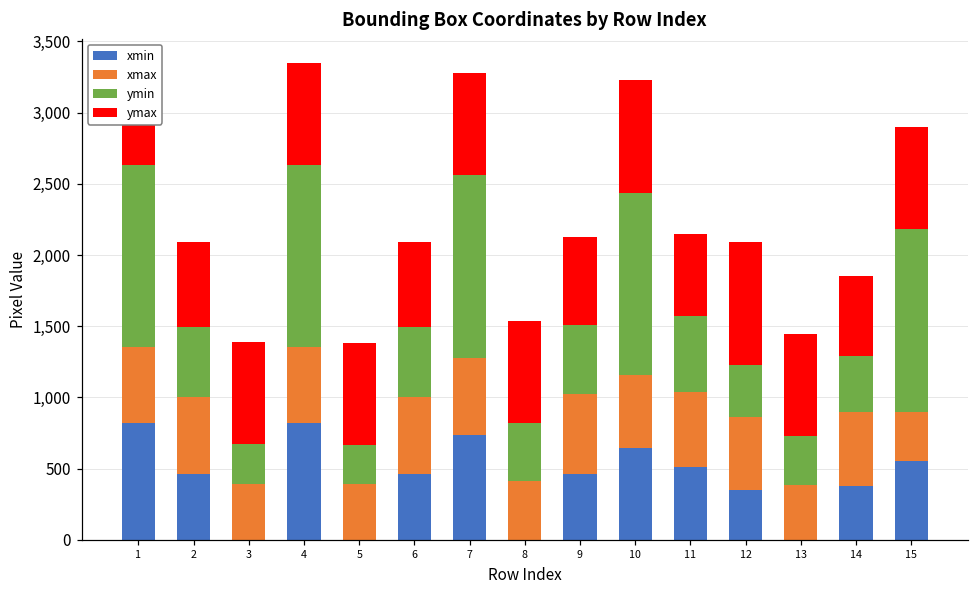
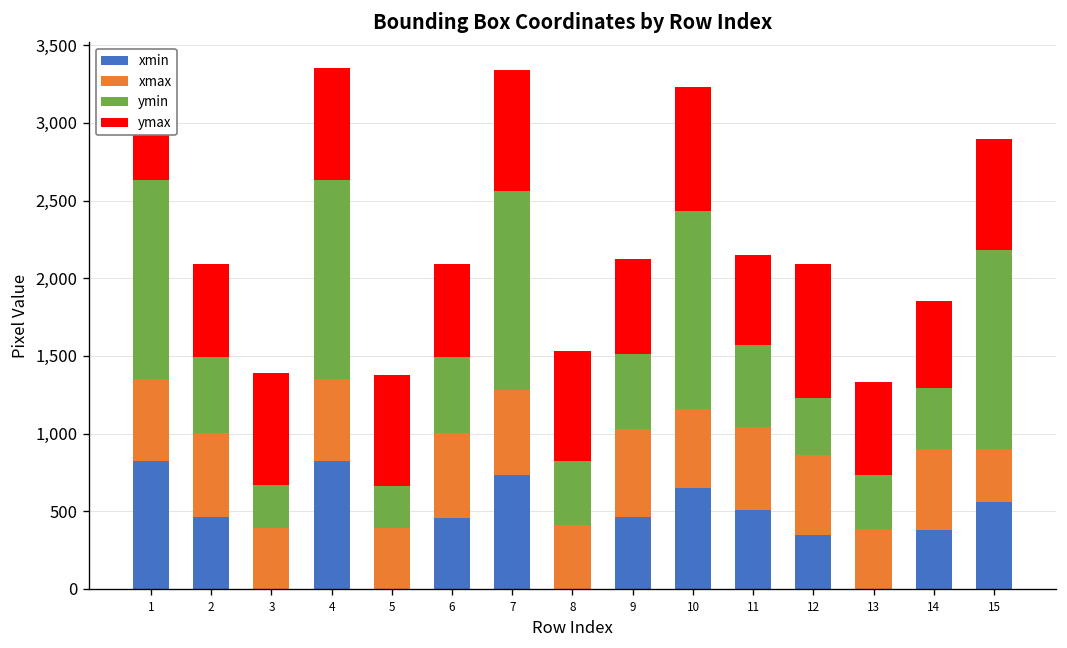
ymax, 7: 720 -> 780
ymax, 13: 710 -> 600
